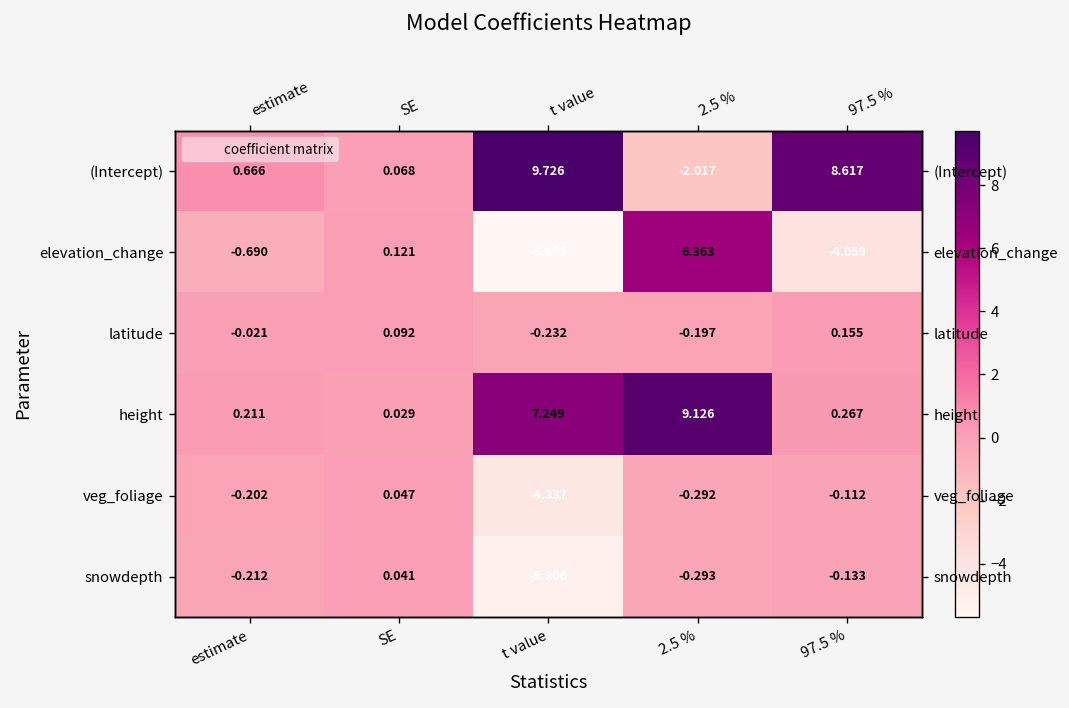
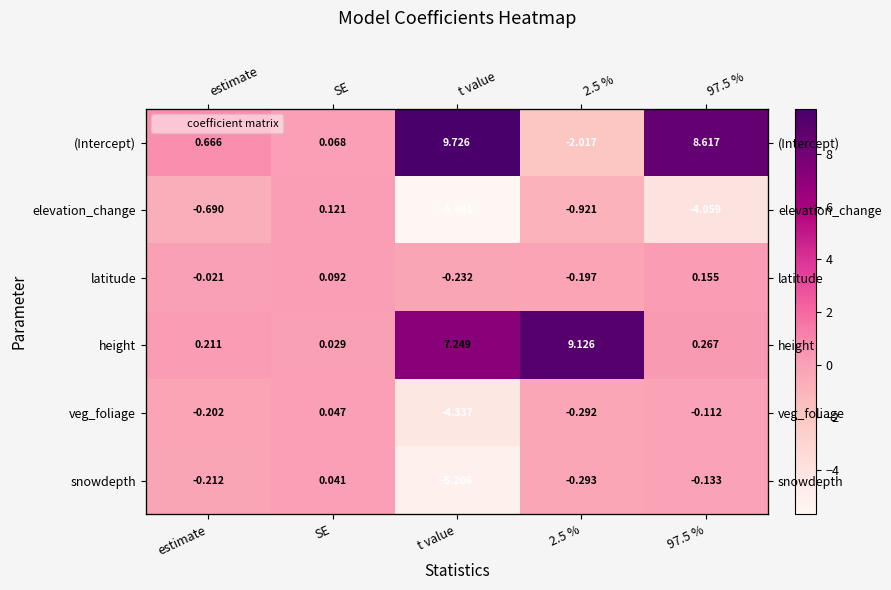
elevation_change, 2.5 %: 6.363 -> -0.921
